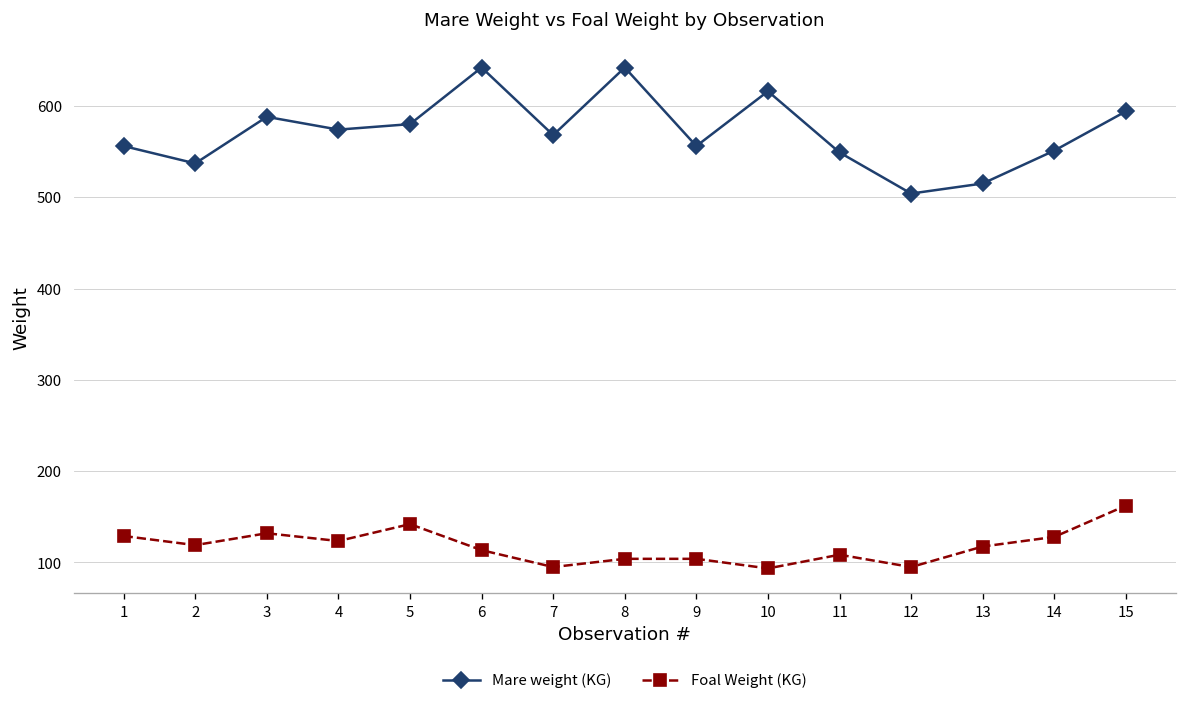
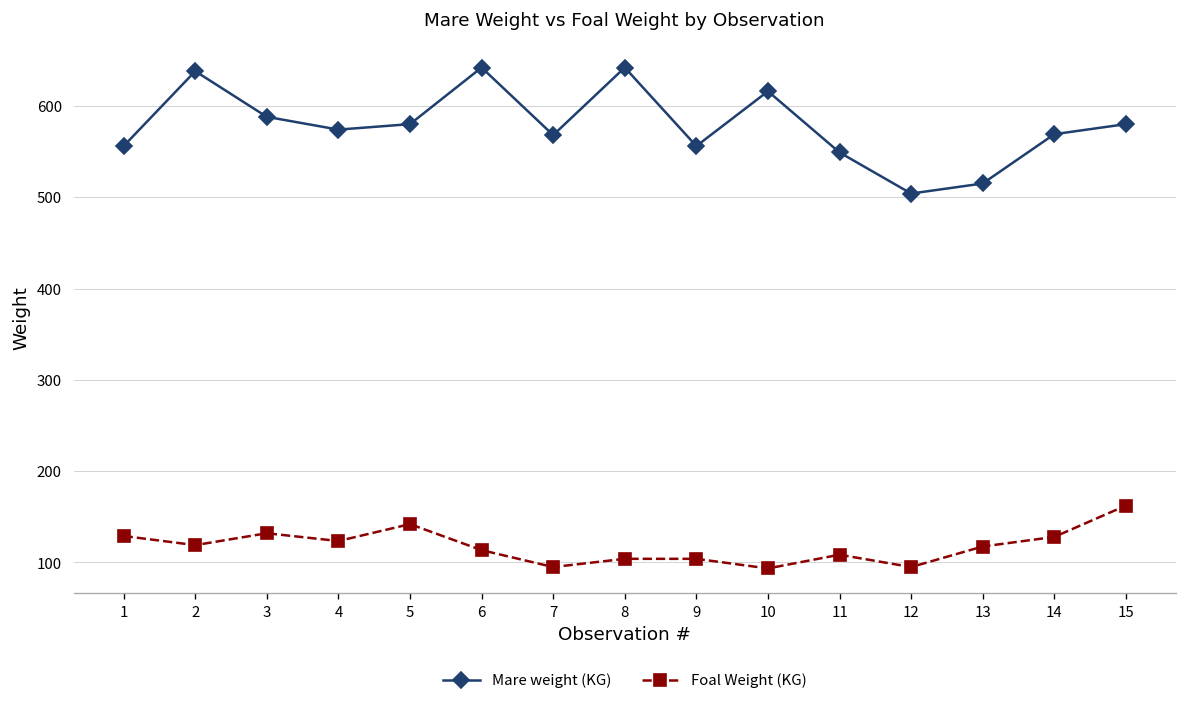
Mare weight (KG), 2: 540 -> 640
Mare weight (KG), 14: 550 -> 570
Mare weight (KG), 15: 590 -> 580
